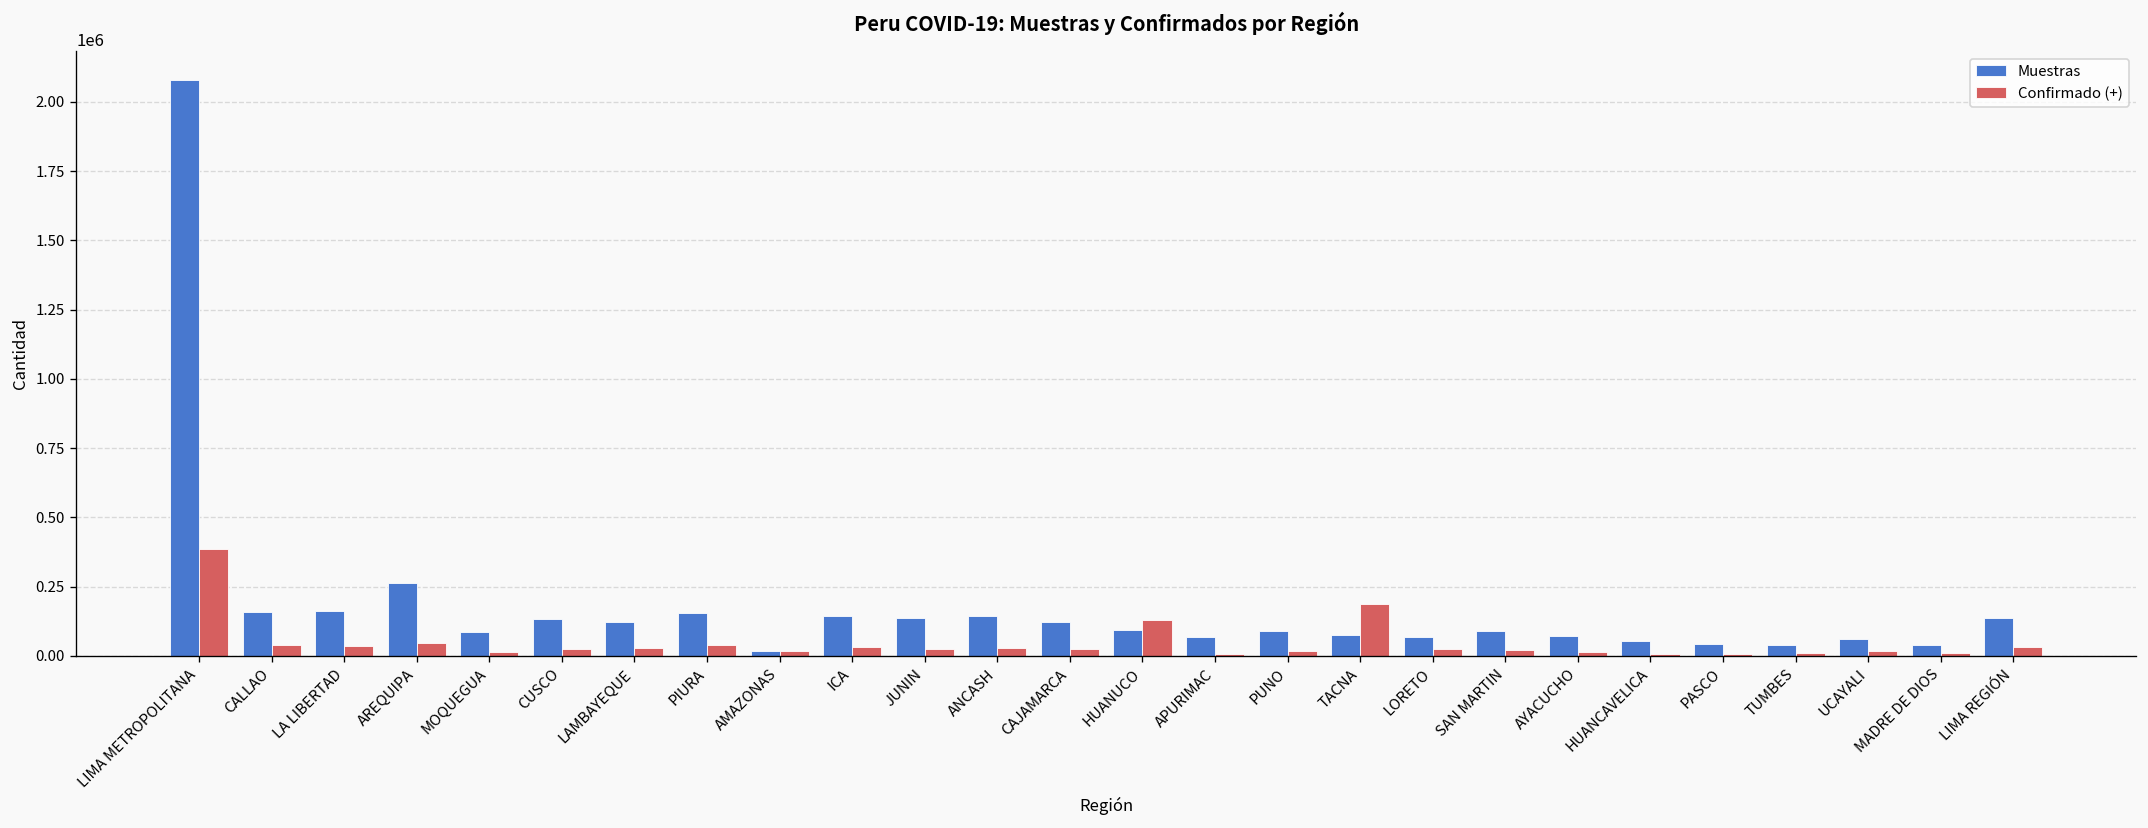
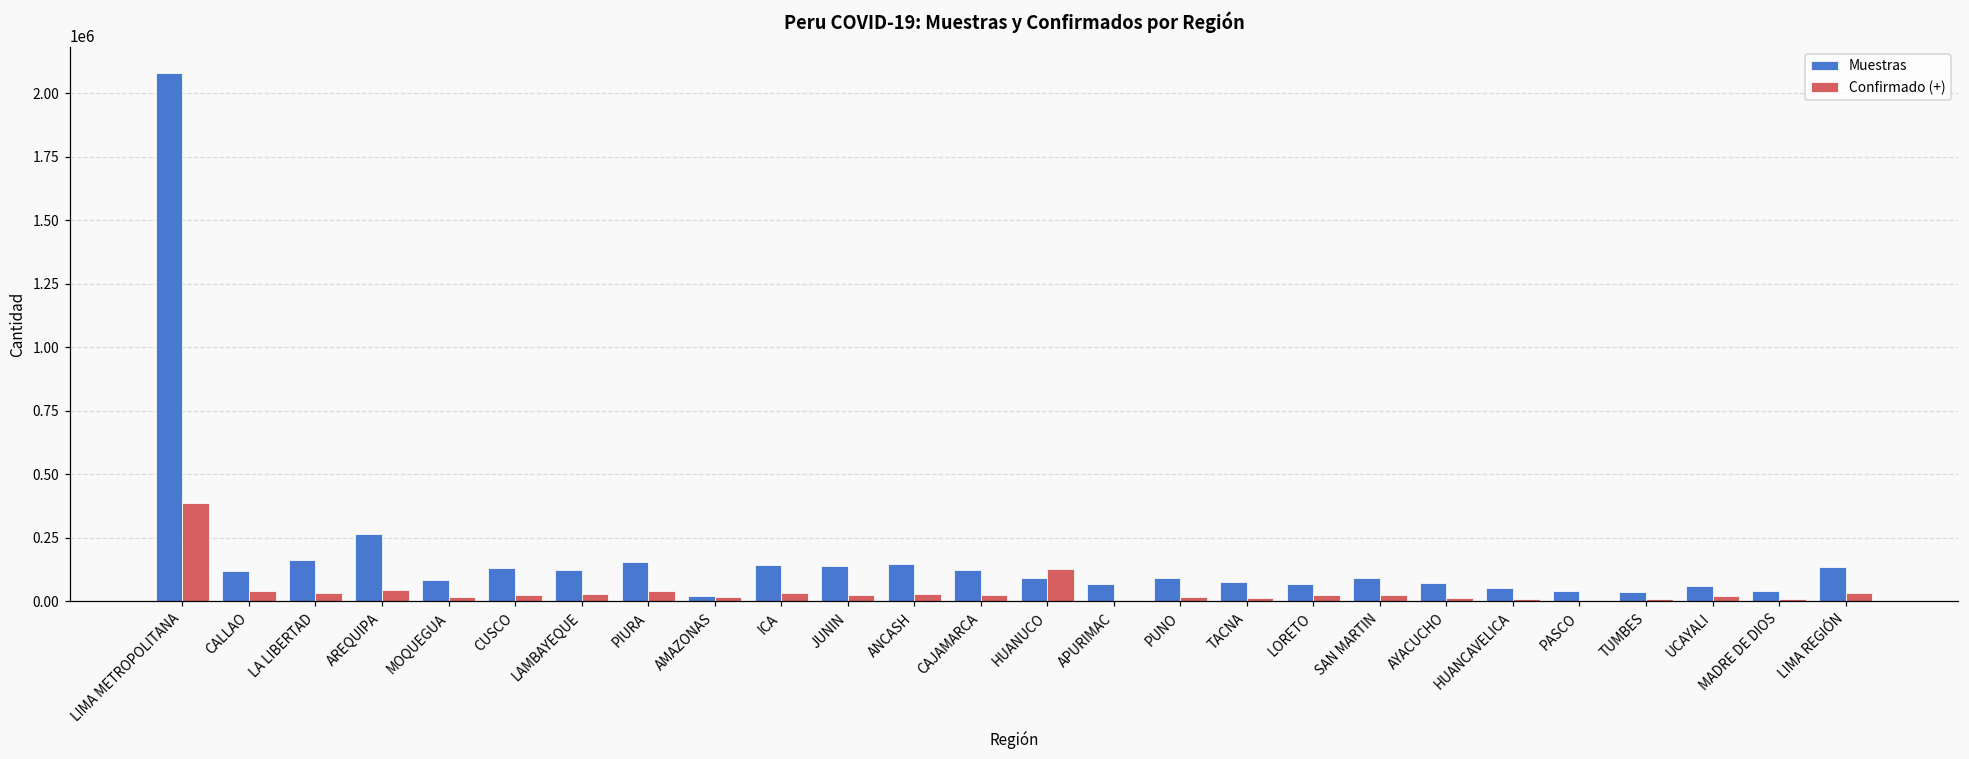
Muestras, CALLAO: 160000 -> 120000
Confirmado (+), TACNA: 190000 -> 10000
